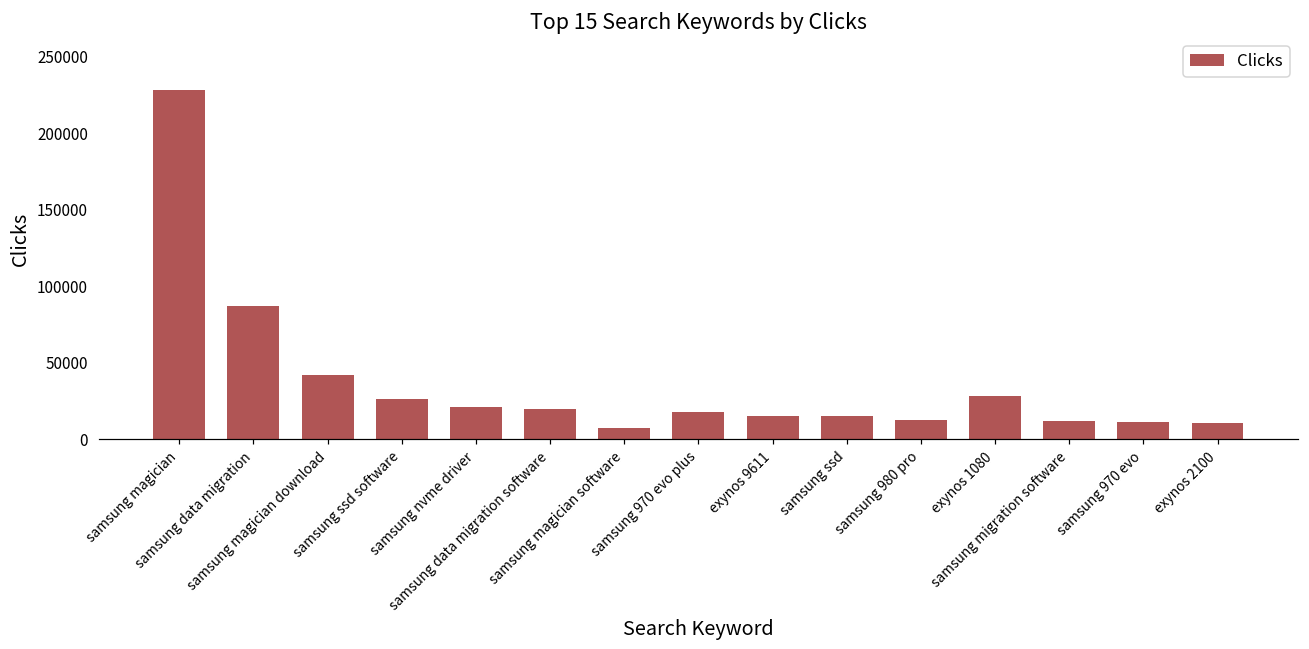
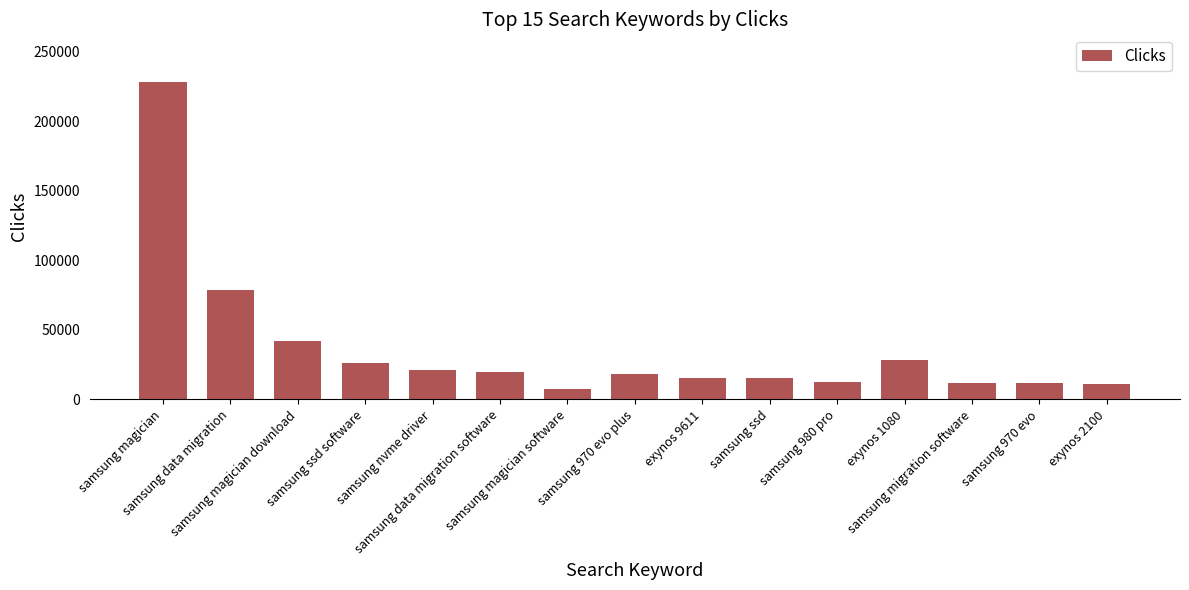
samsung data migration: 87000 -> 79000
